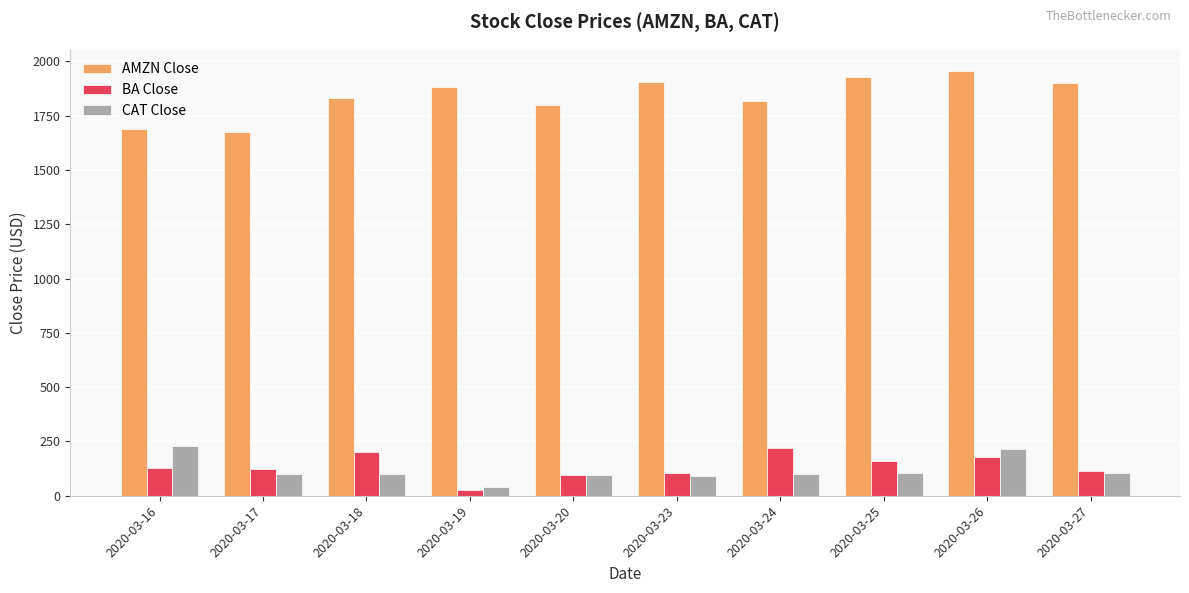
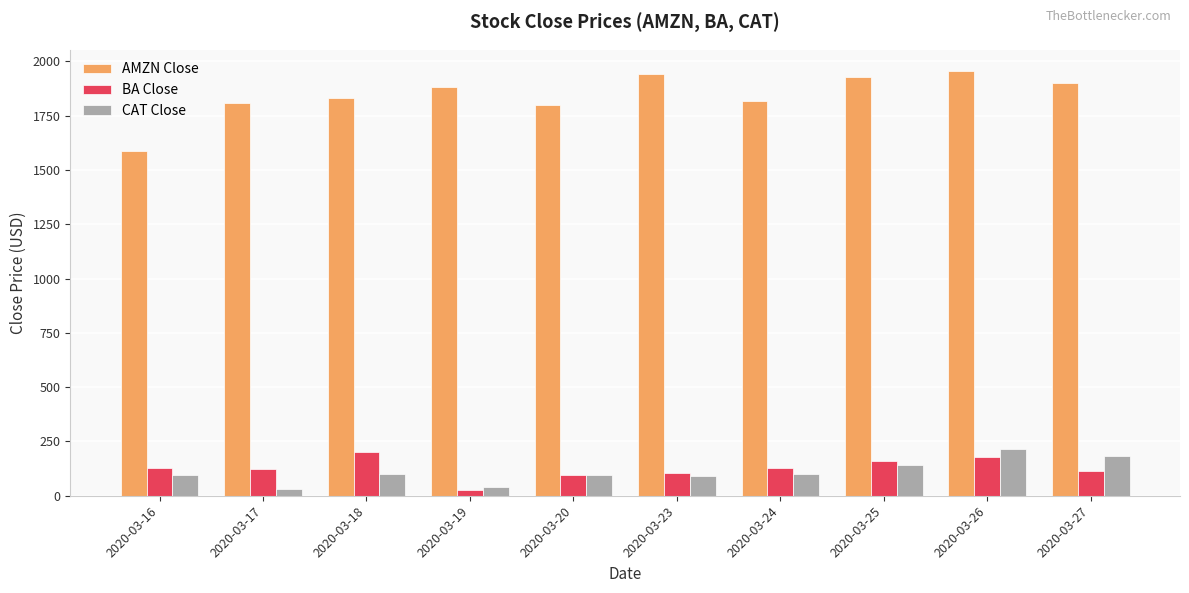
AMZN Close, 2020-03-16: 1690 -> 1590
CAT Close, 2020-03-16: 230 -> 90
AMZN Close, 2020-03-17: 1680 -> 1810
CAT Close, 2020-03-17: 100 -> 30
AMZN Close, 2020-03-23: 1900 -> 1940
BA Close, 2020-03-24: 220 -> 130
CAT Close, 2020-03-25: 100 -> 140
CAT Close, 2020-03-27: 110 -> 180
